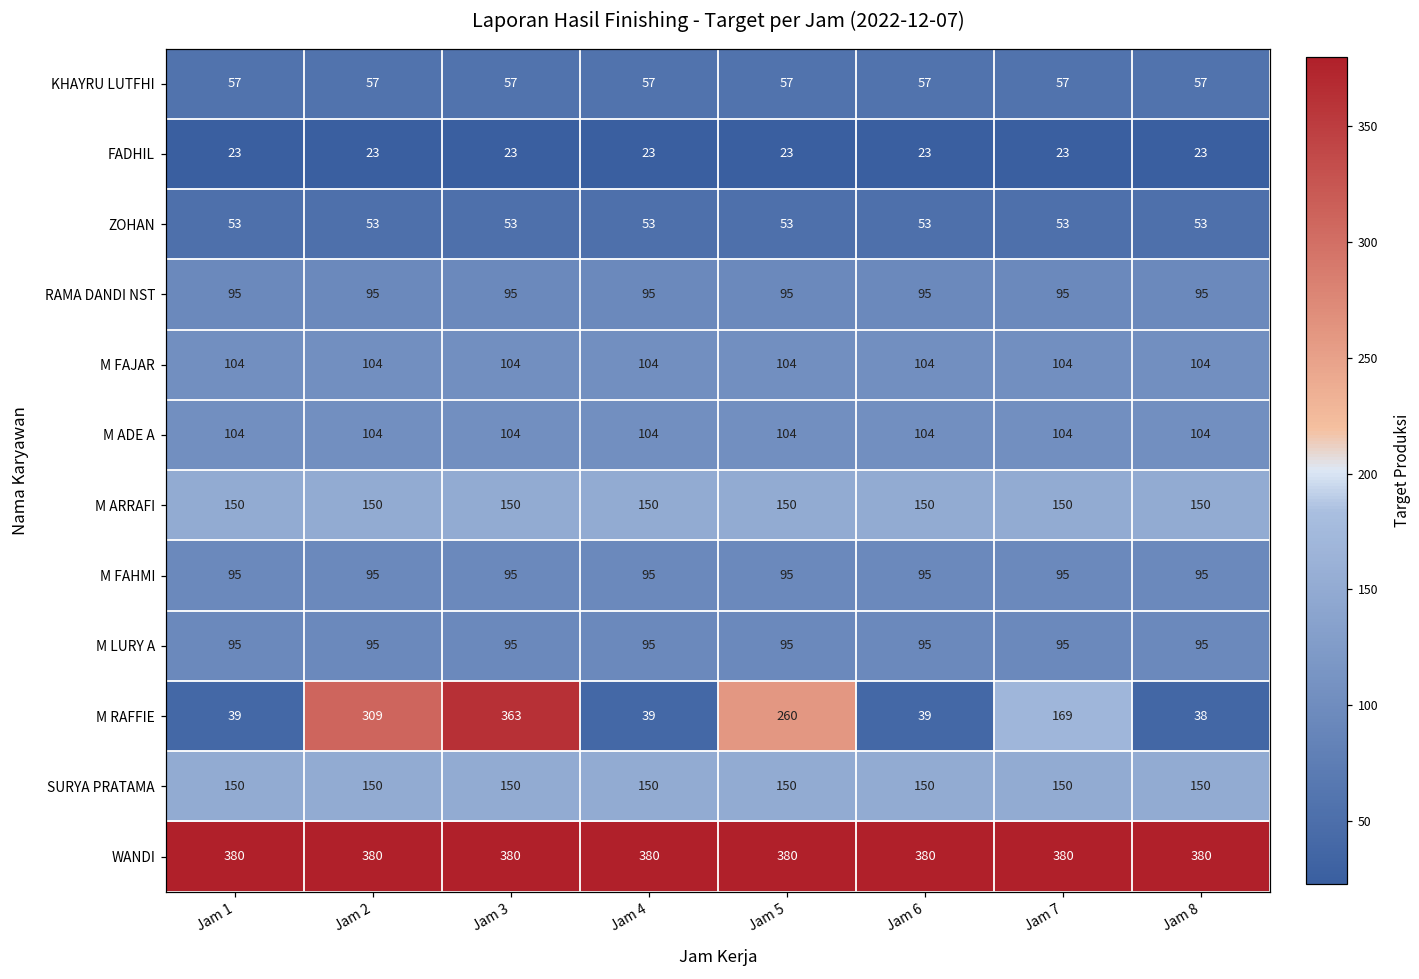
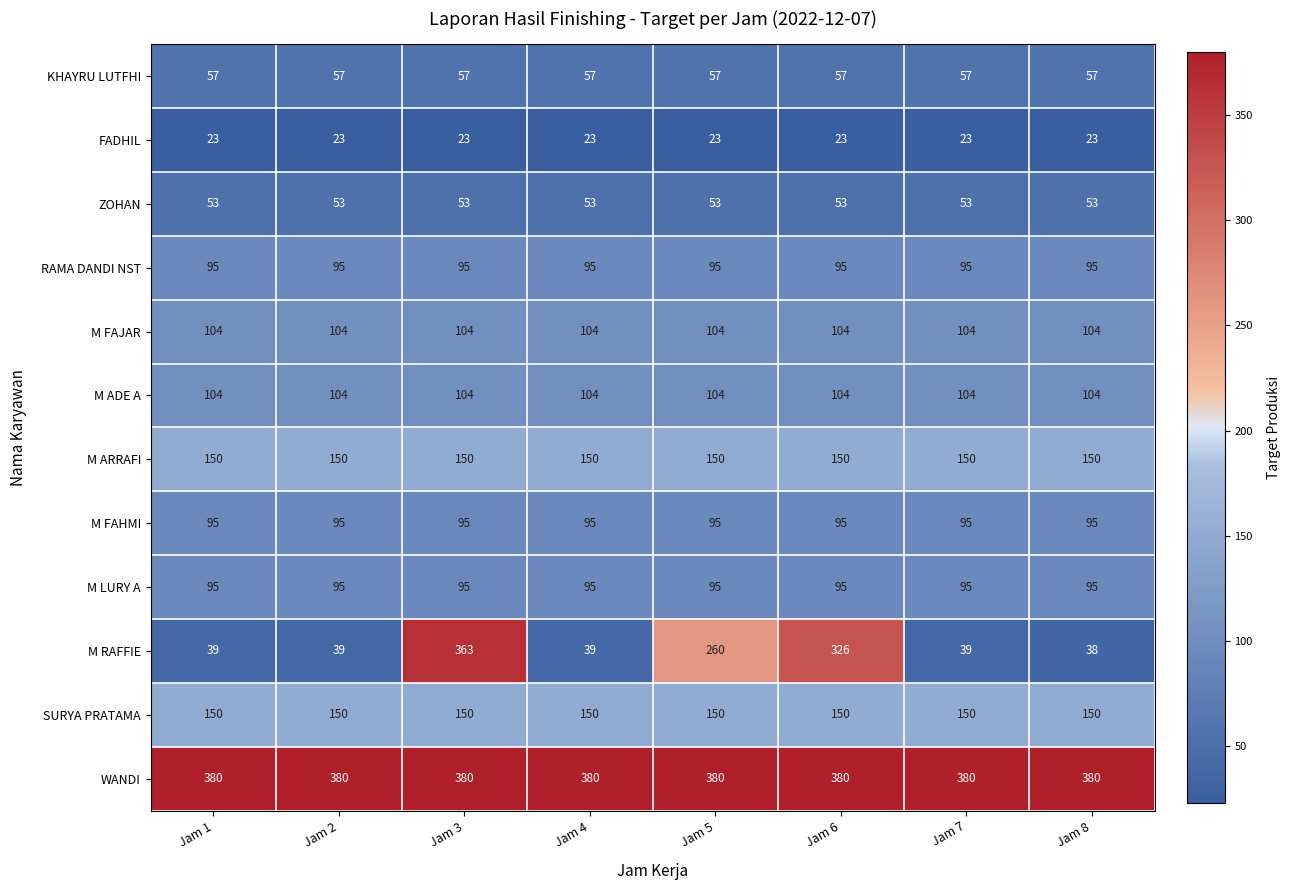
M RAFFIE, Jam 2: 309 -> 39
M RAFFIE, Jam 6: 39 -> 326
M RAFFIE, Jam 7: 169 -> 39
